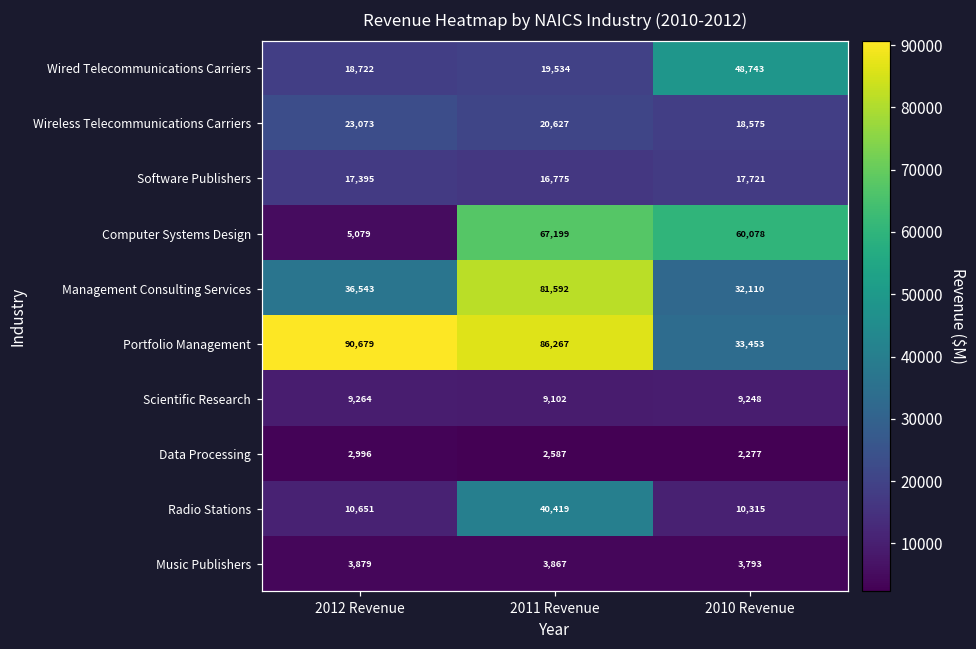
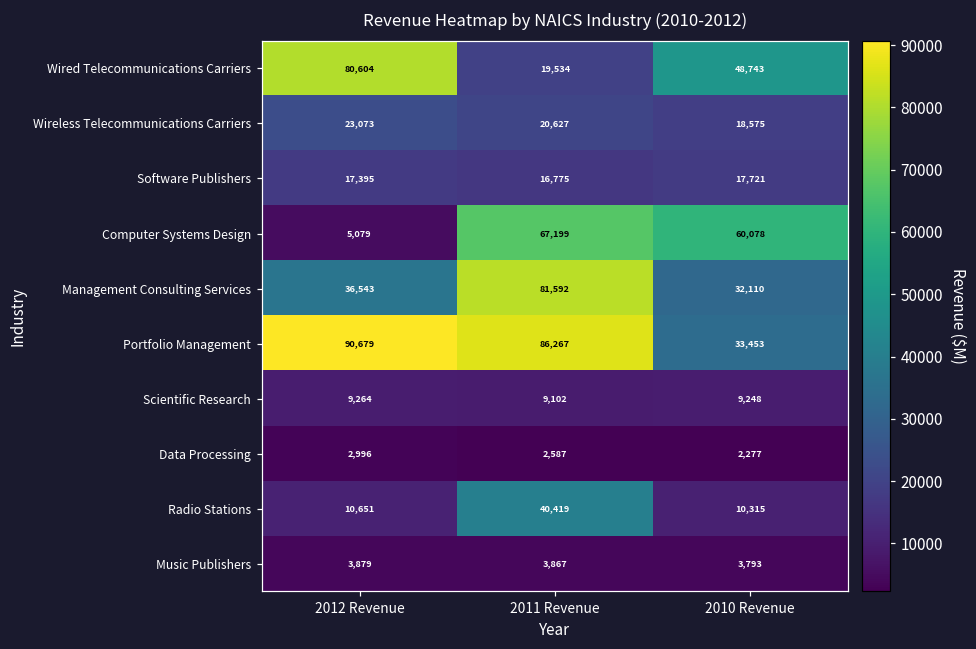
Wired Telecommunications Carriers, 2012 Revenue: 18,722 -> 80,604
